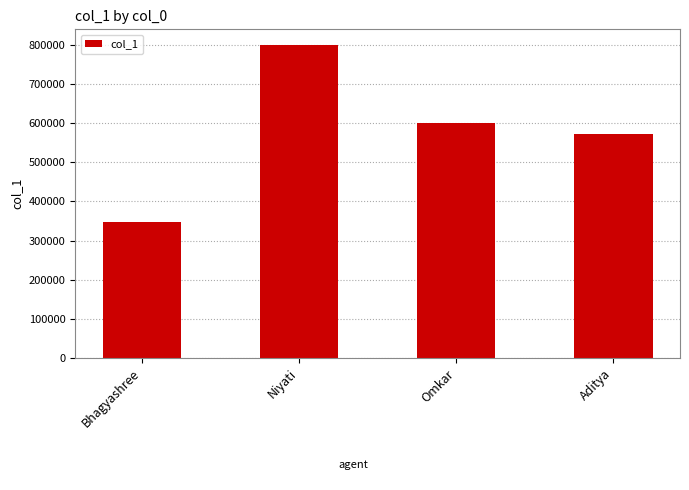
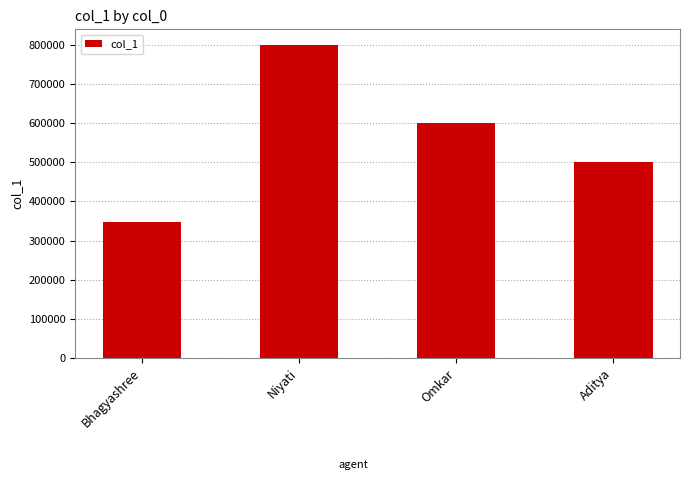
Aditya: 570000 -> 500000
